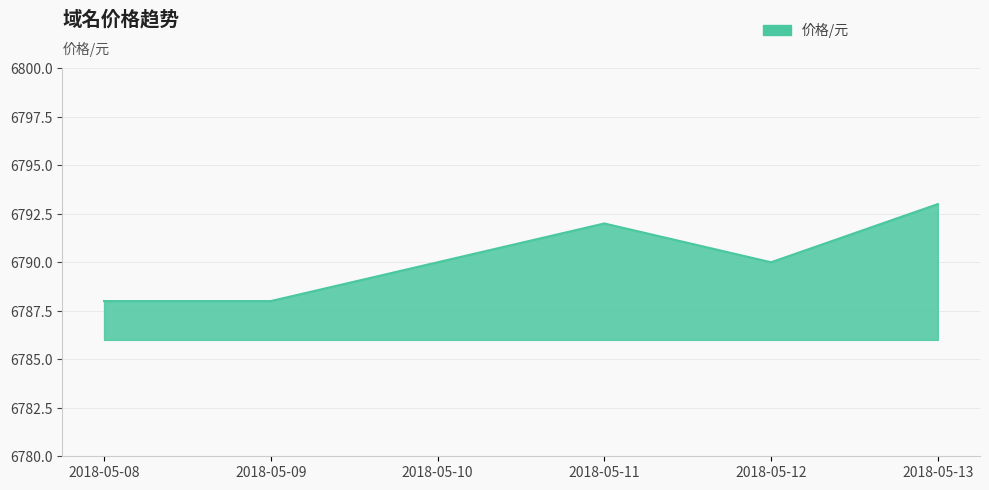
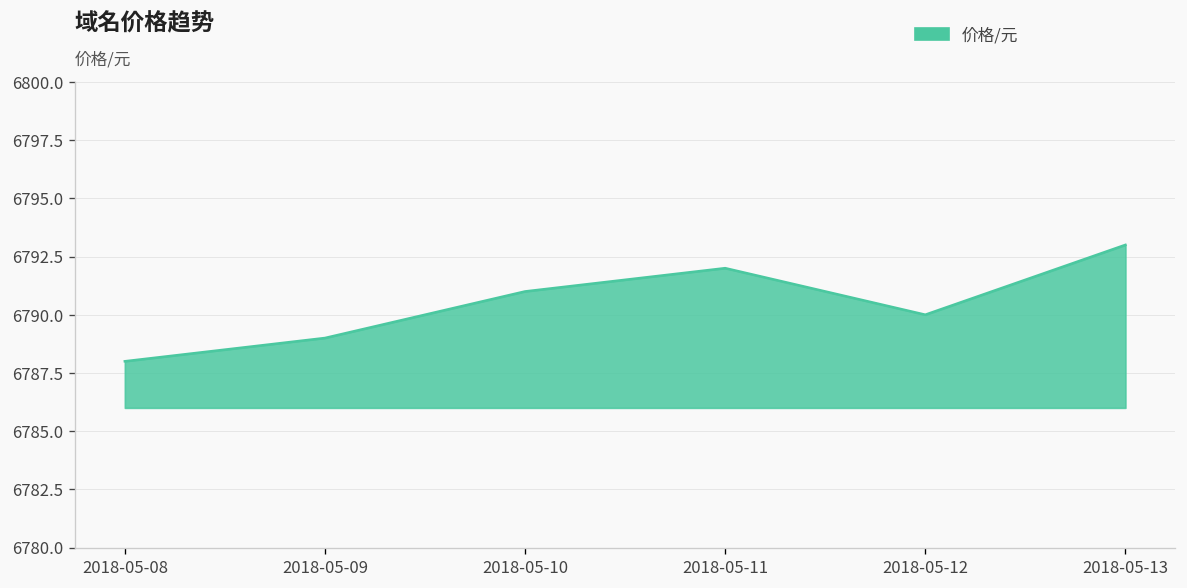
2018-05-09: 6788 -> 6789
2018-05-10: 6790 -> 6791
